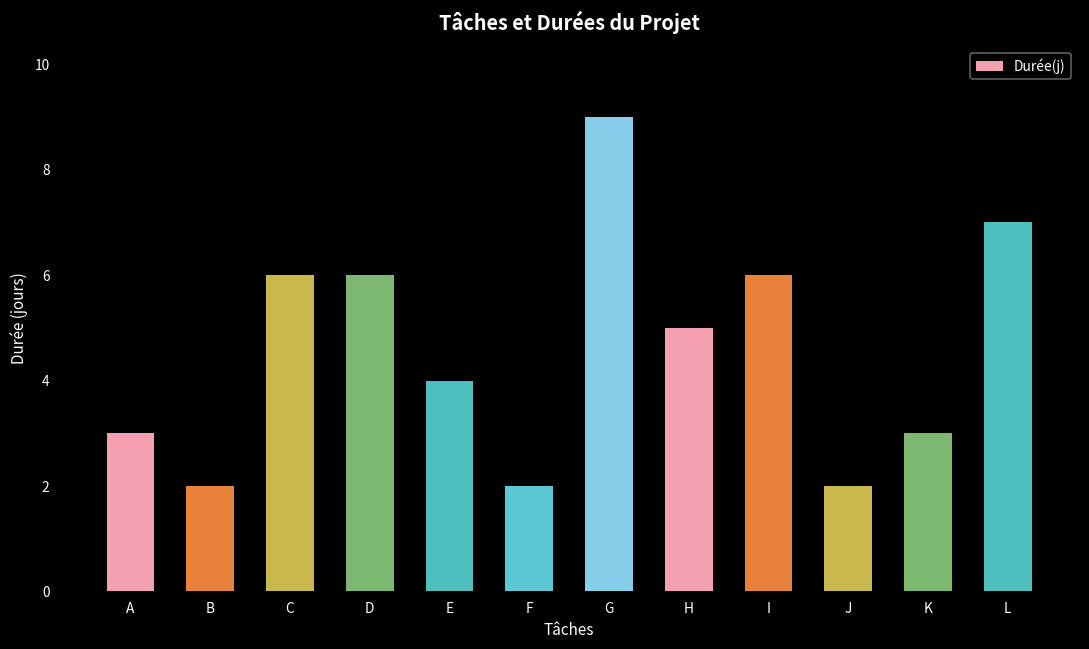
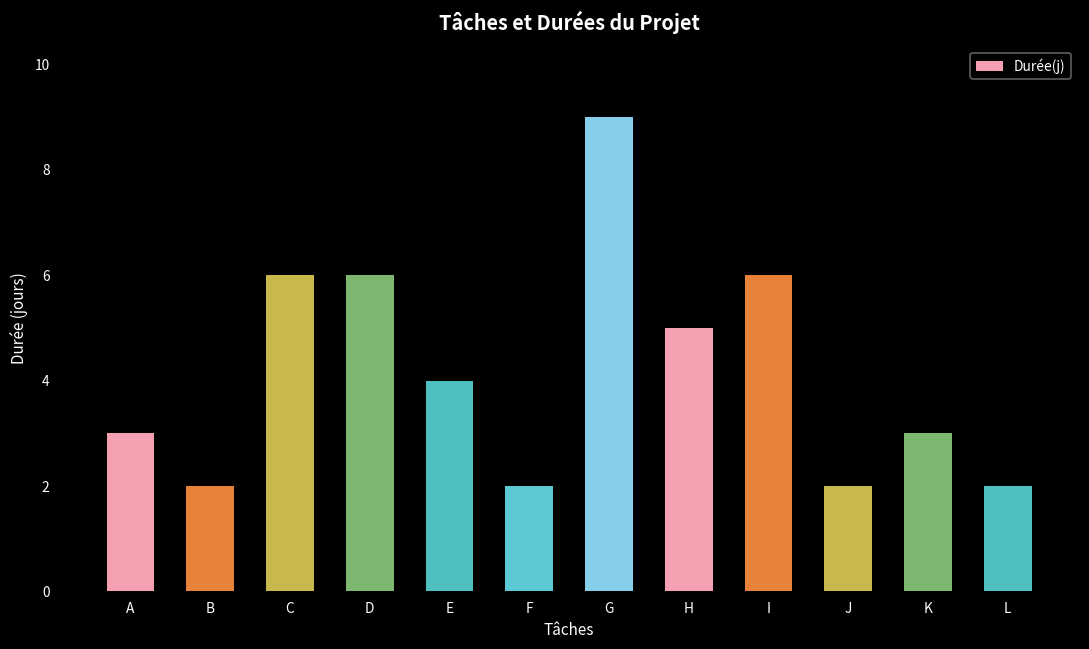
L: 7 -> 2
